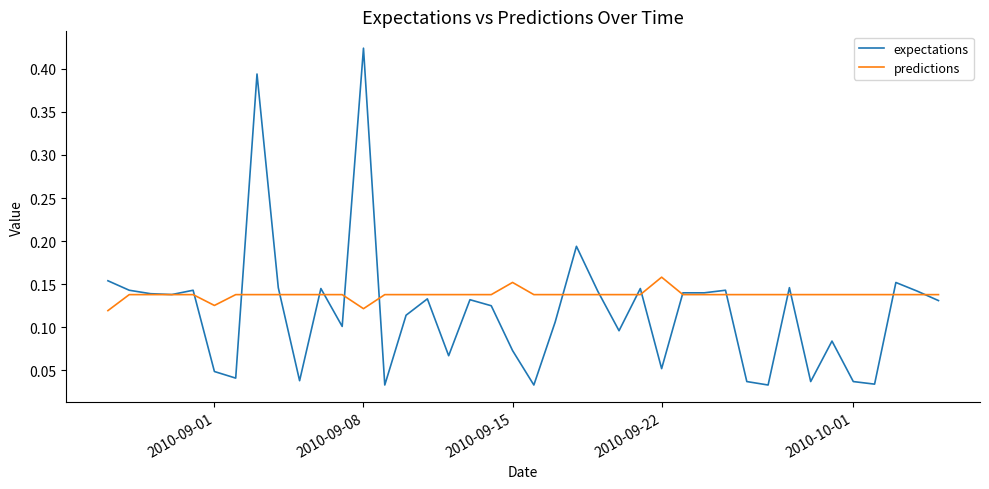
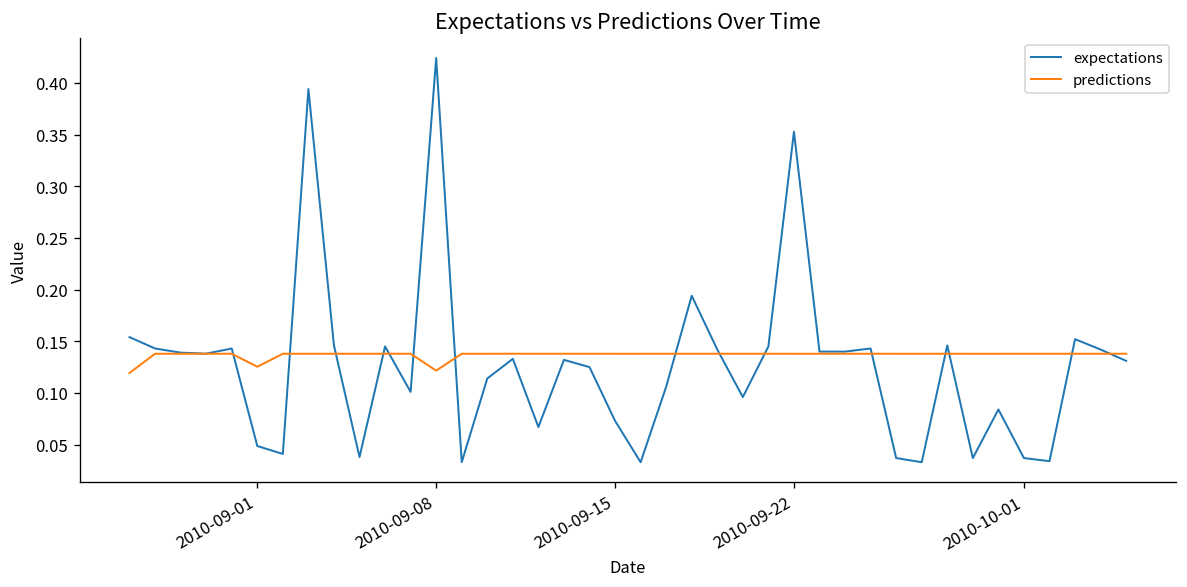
predictions, 2010-09-15: 0.15 -> 0.14
expectations, 2010-09-22: 0.05 -> 0.35
predictions, 2010-09-22: 0.16 -> 0.14
